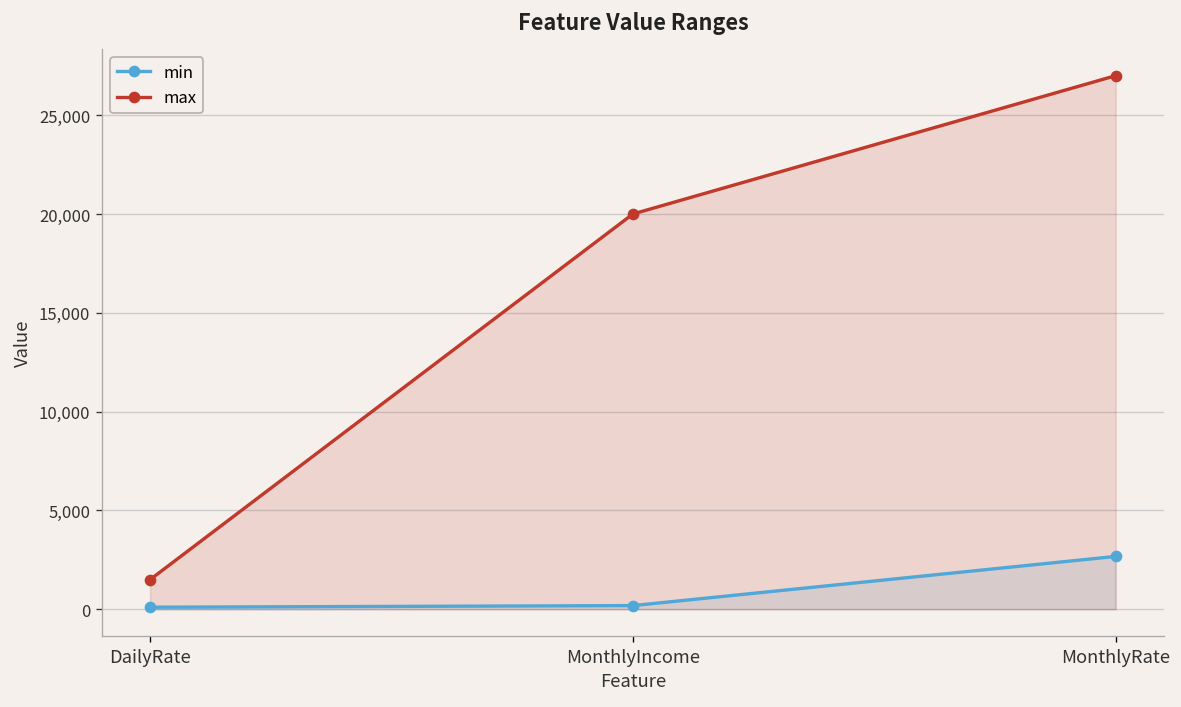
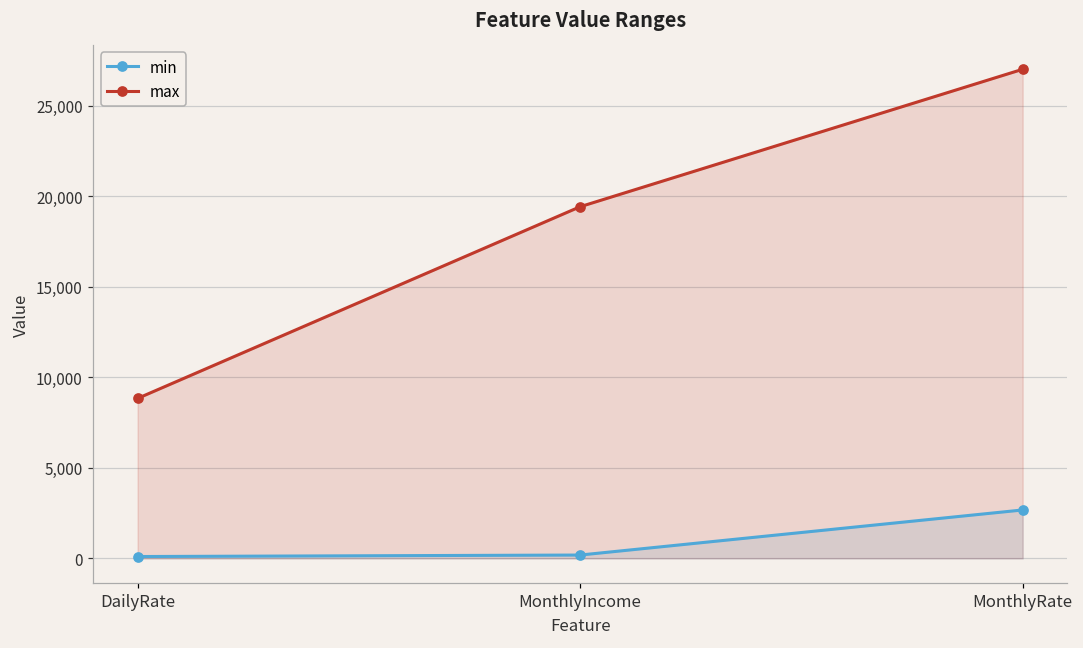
max, DailyRate: 1,500 -> 8,800
max, MonthlyIncome: 20,000 -> 19,400
